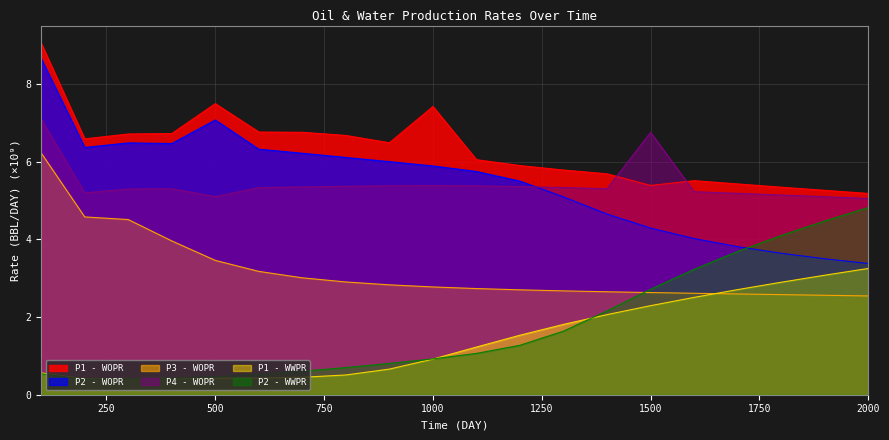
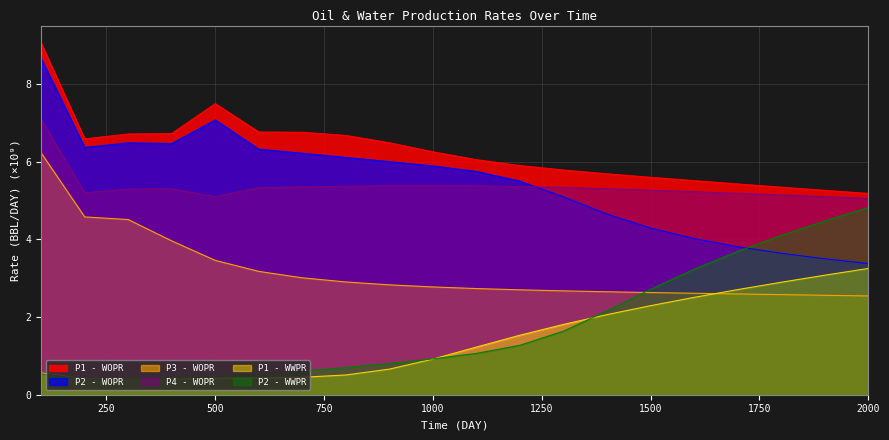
P1 - WOPR, 1000: 7.4 -> 6.2
P1 - WOPR, 1500: 5.4 -> 5.6
P4 - WOPR, 1500: 6.8 -> 5.3
